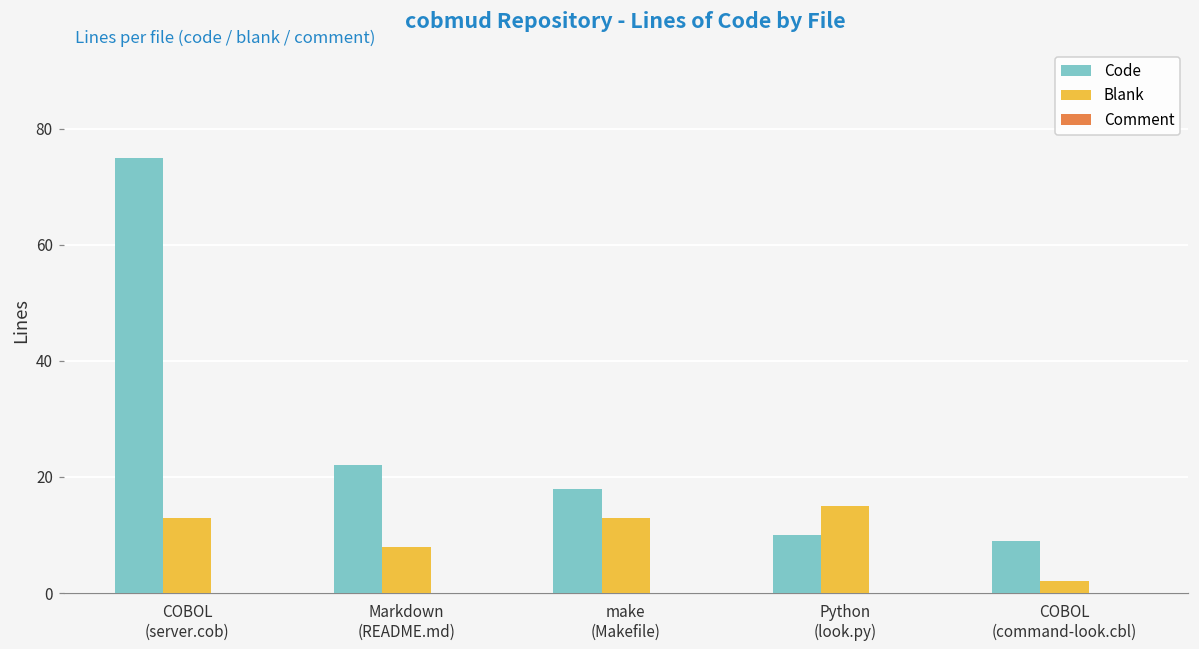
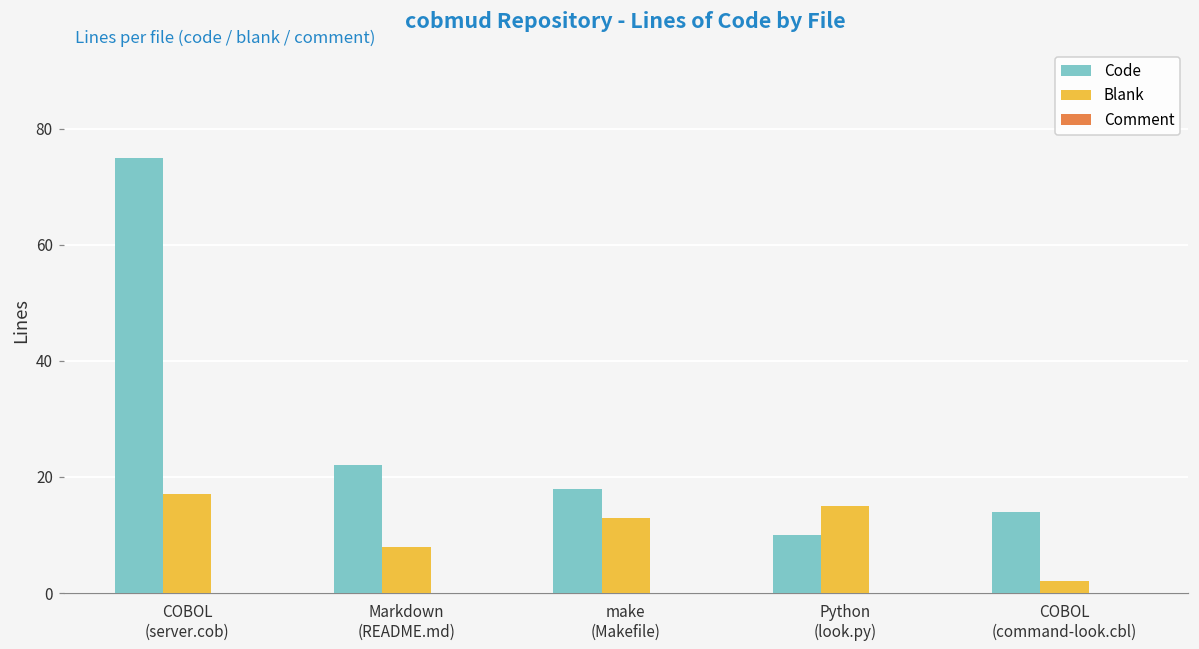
Blank, COBOL (server.cob): 13 -> 17
Code, COBOL (command-look.cbl): 9 -> 14
